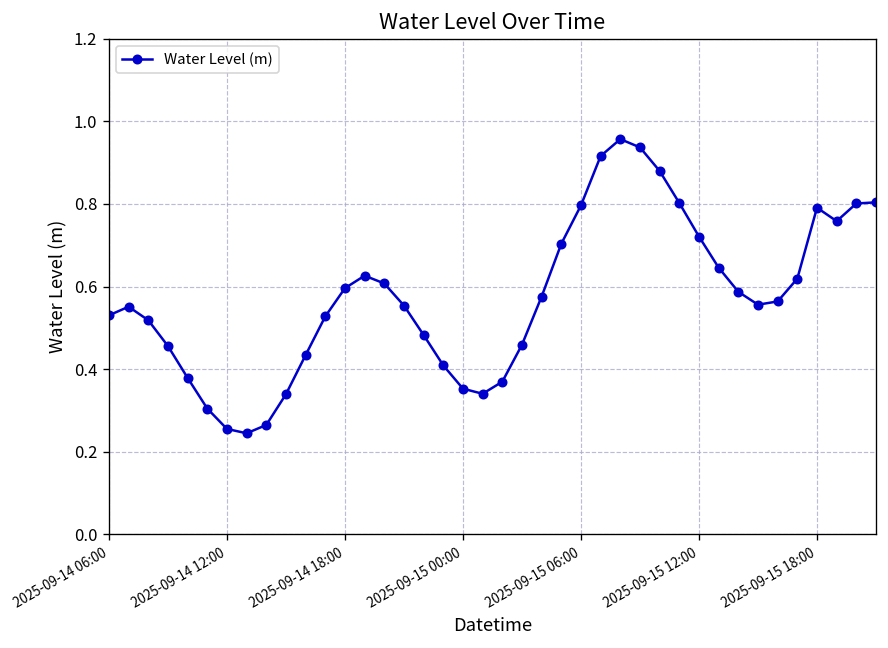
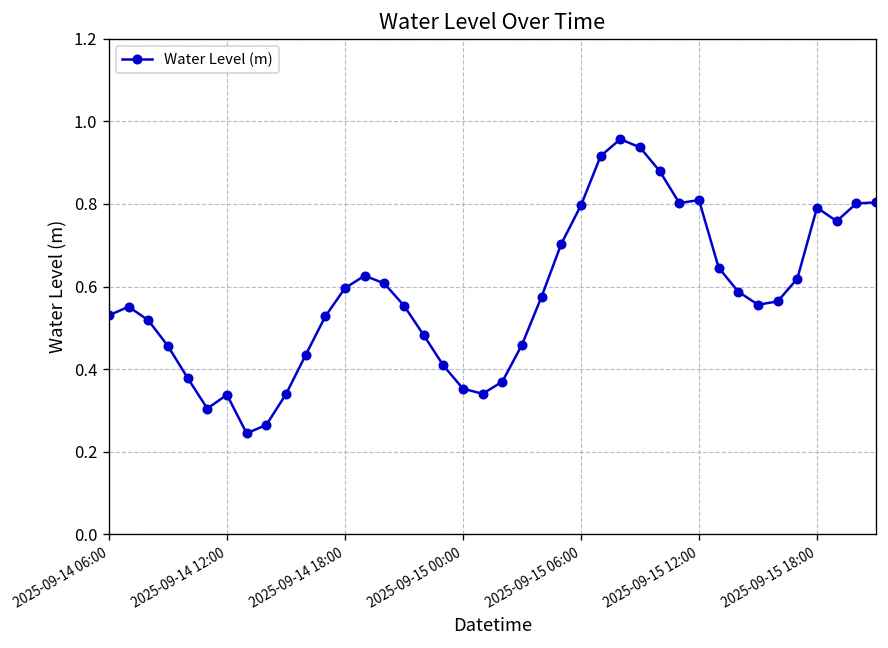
2025-09-14 12:00: 0.26 -> 0.34
2025-09-15 12:00: 0.72 -> 0.81
